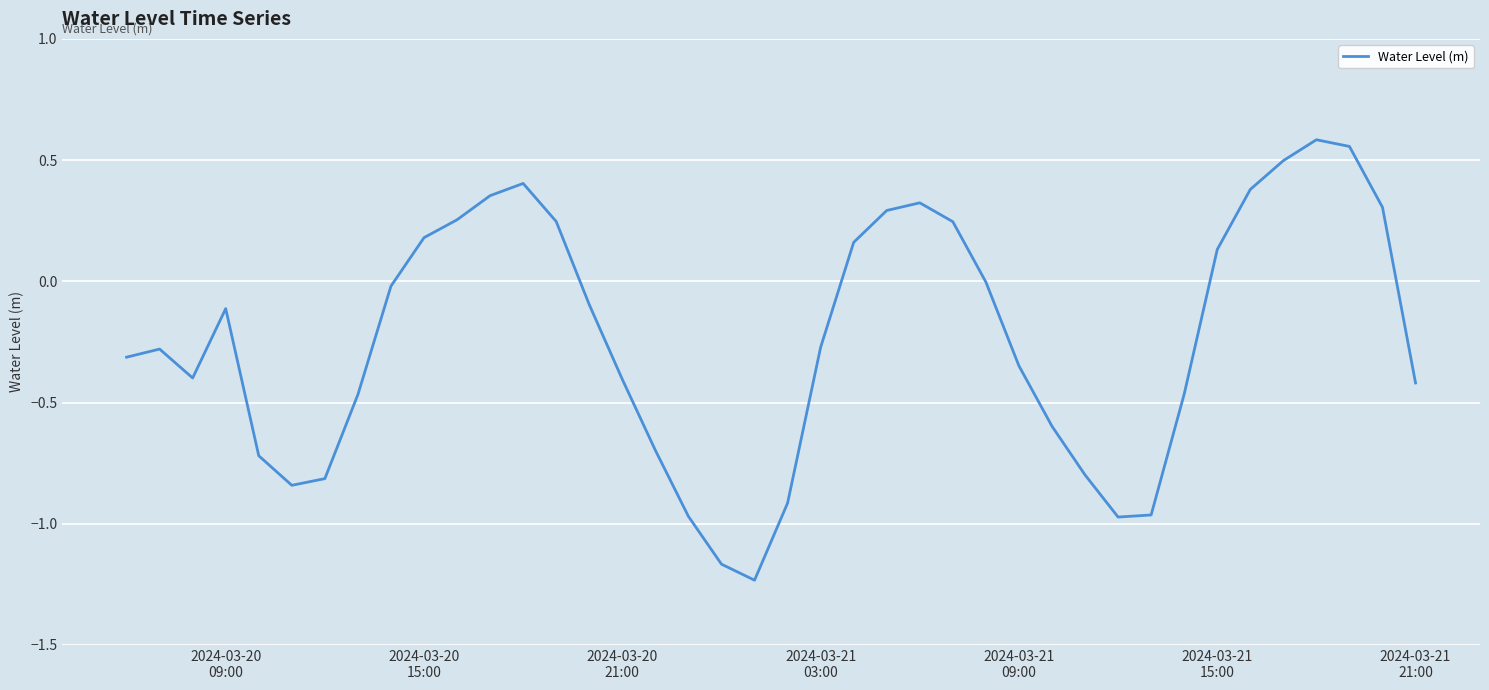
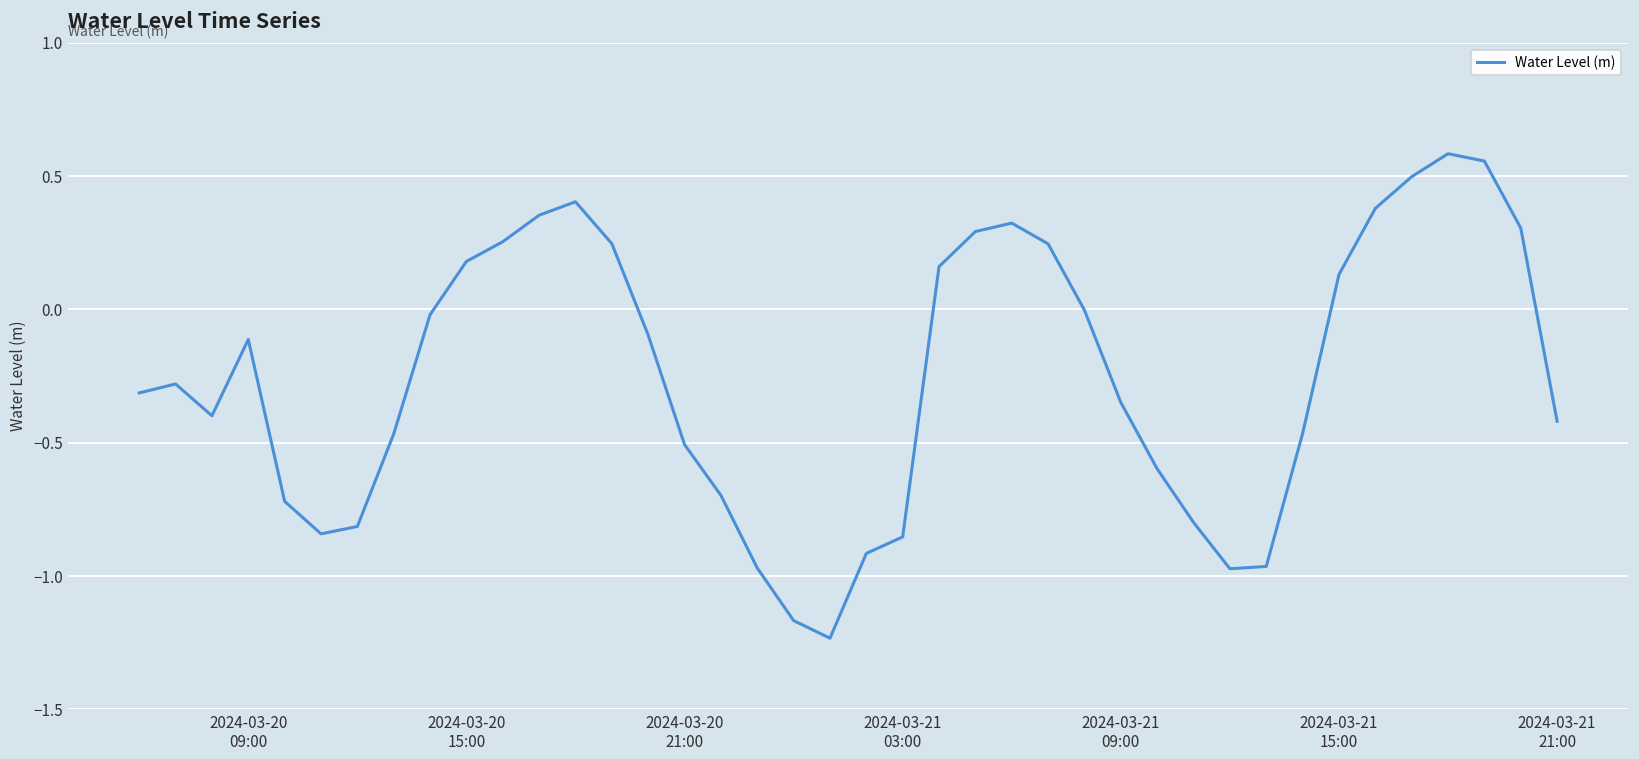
2024-03-20 21:00: -0.40 -> -0.51
2024-03-21 03:00: -0.27 -> -0.85
